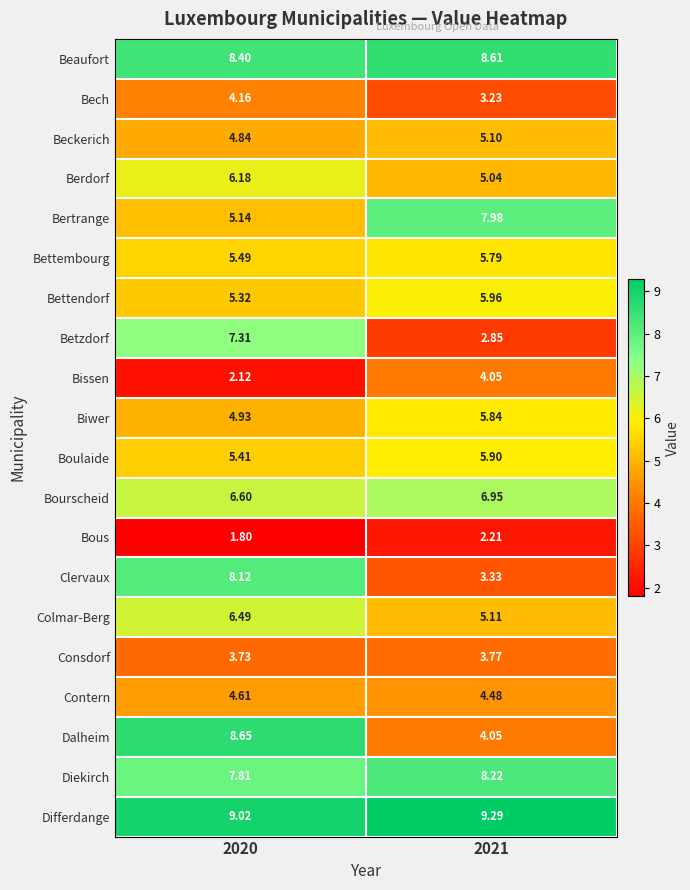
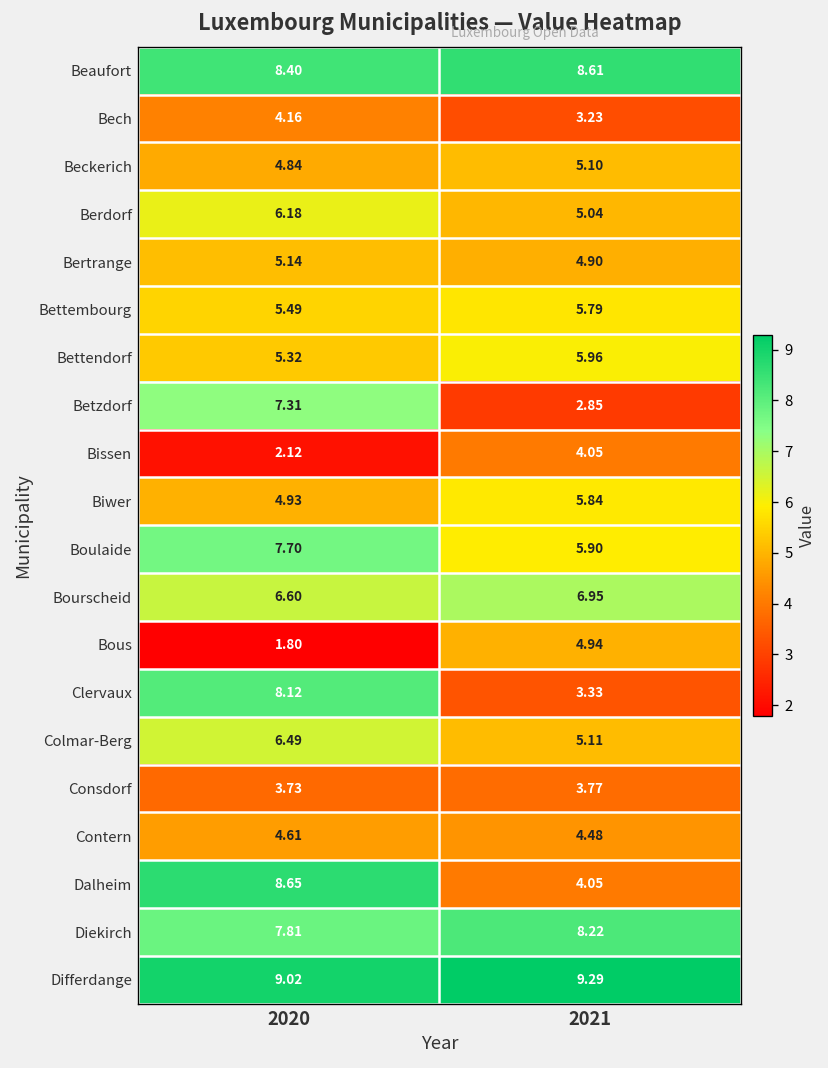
Bertrange, 2021: 7.98 -> 4.90
Boulaide, 2020: 5.41 -> 7.70
Bous, 2021: 2.21 -> 4.94
